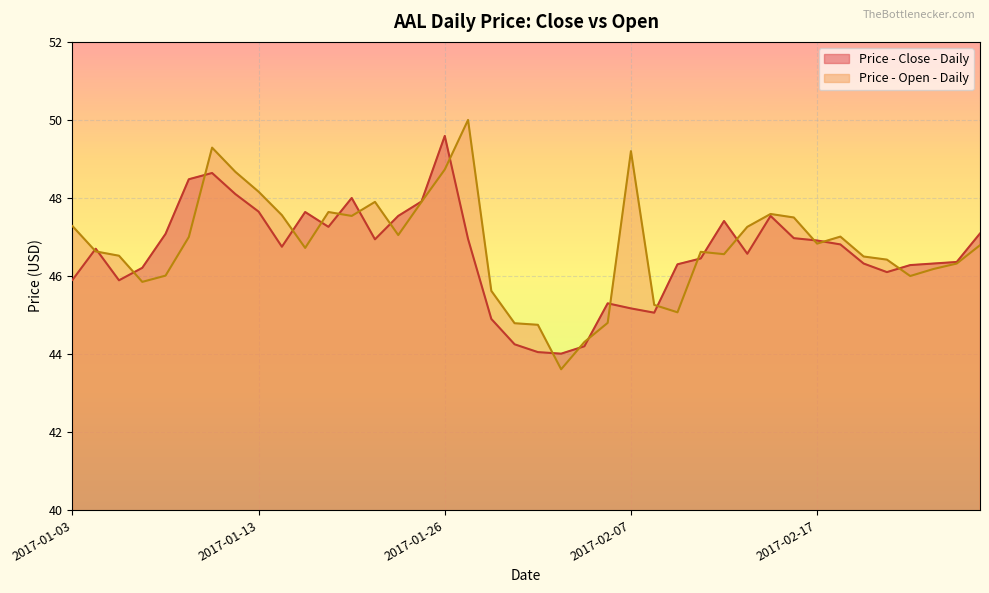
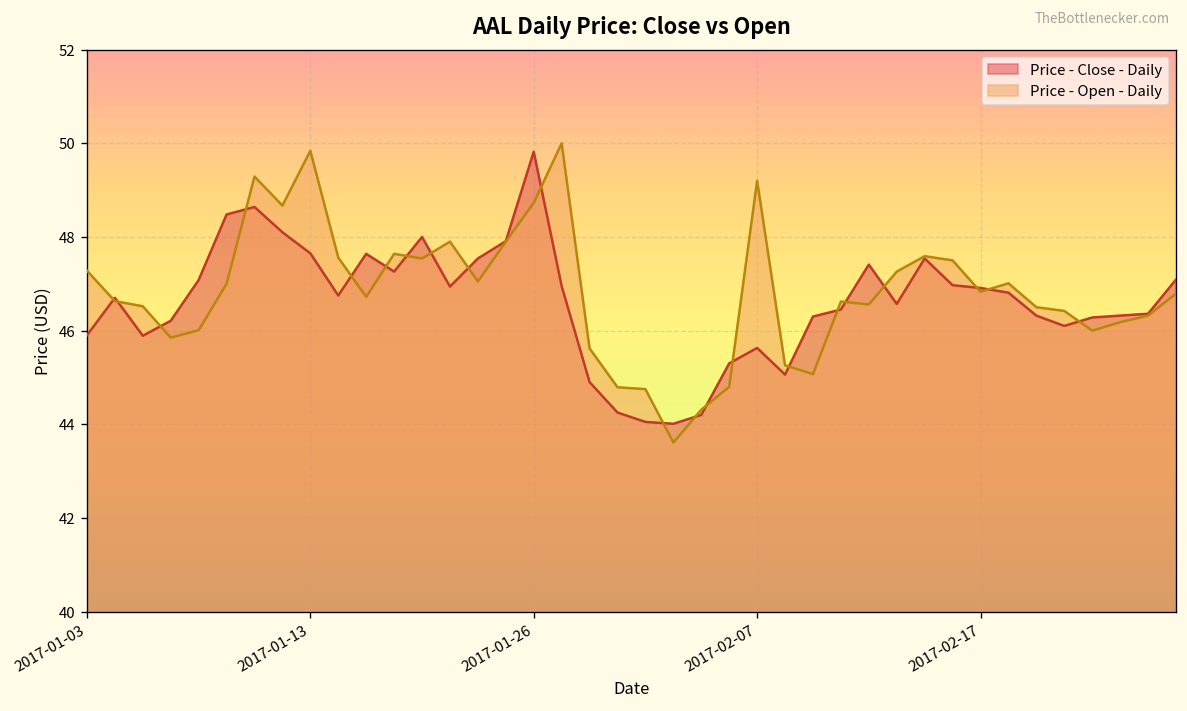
Price - Open - Daily, 2017-01-13: 48.2 -> 49.8
Price - Close - Daily, 2017-01-26: 49.6 -> 49.8
Price - Close - Daily, 2017-02-07: 45.2 -> 45.6
